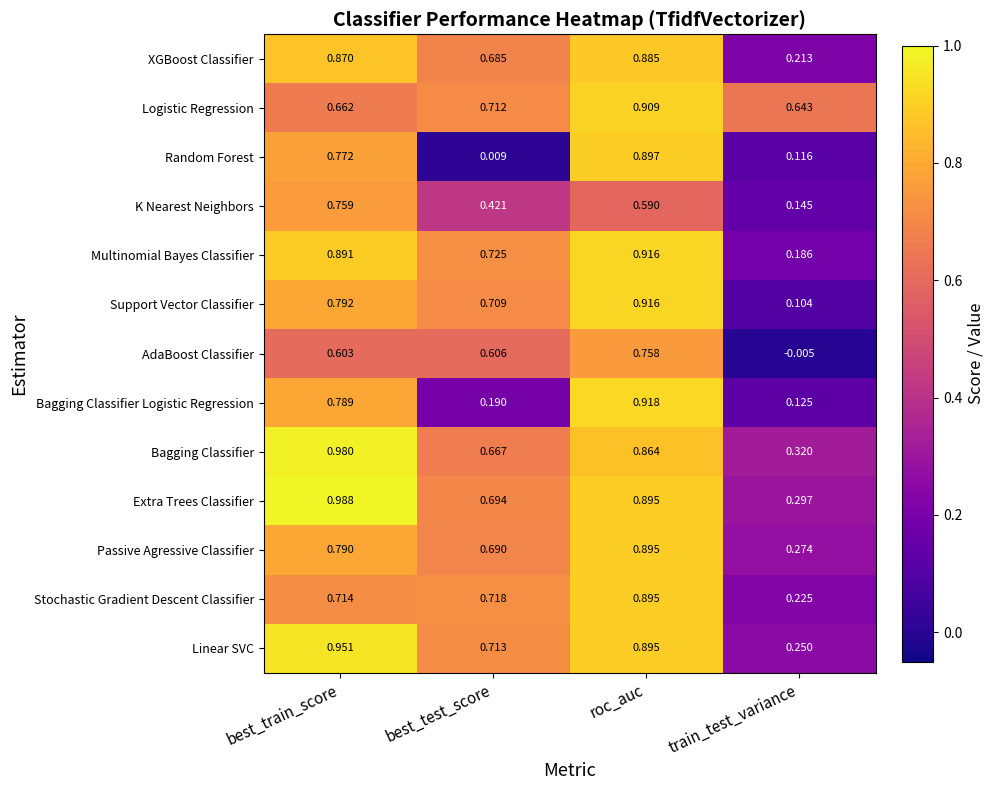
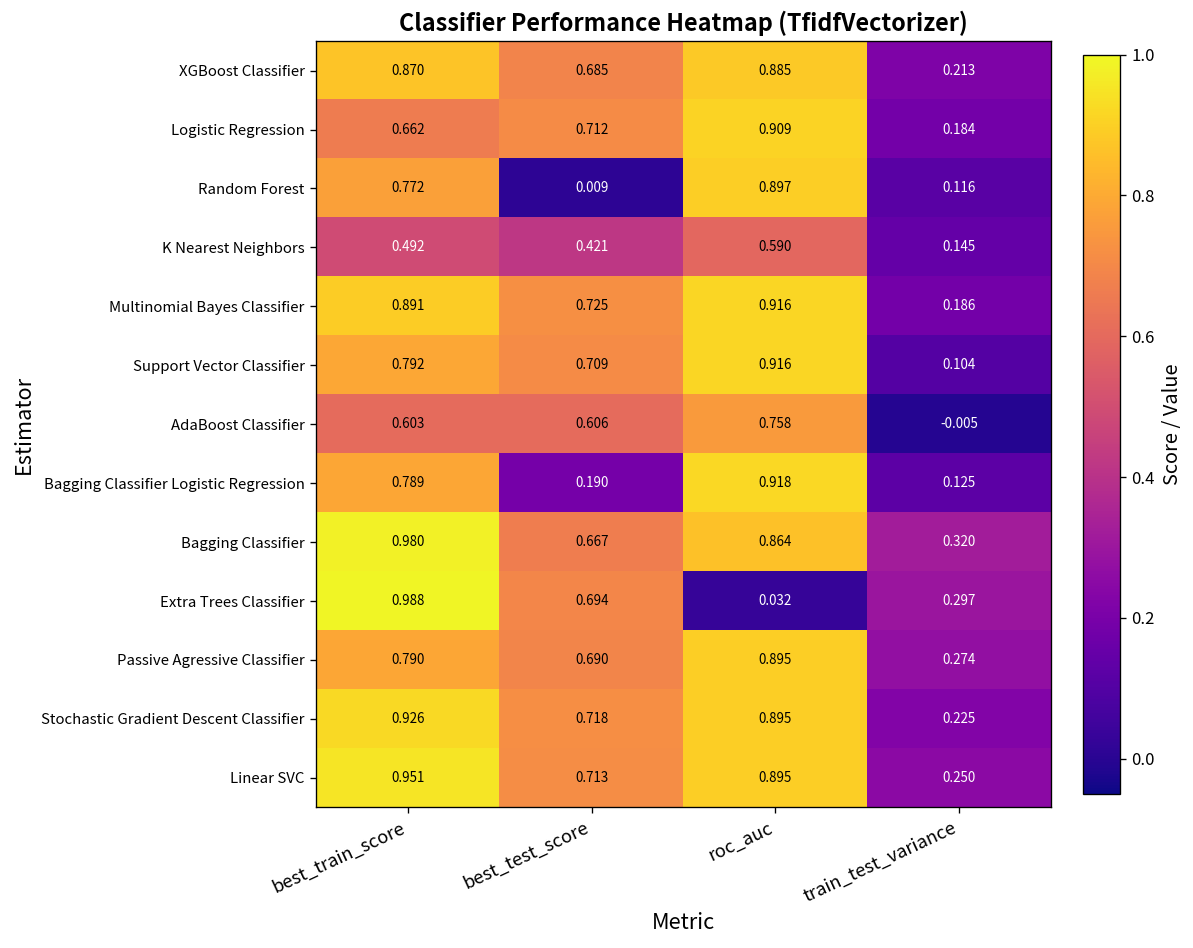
Logistic Regression, train_test_variance: 0.643 -> 0.184
K Nearest Neighbors, best_train_score: 0.759 -> 0.492
Extra Trees Classifier, roc_auc: 0.895 -> 0.032
Stochastic Gradient Descent Classifier, best_train_score: 0.714 -> 0.926
